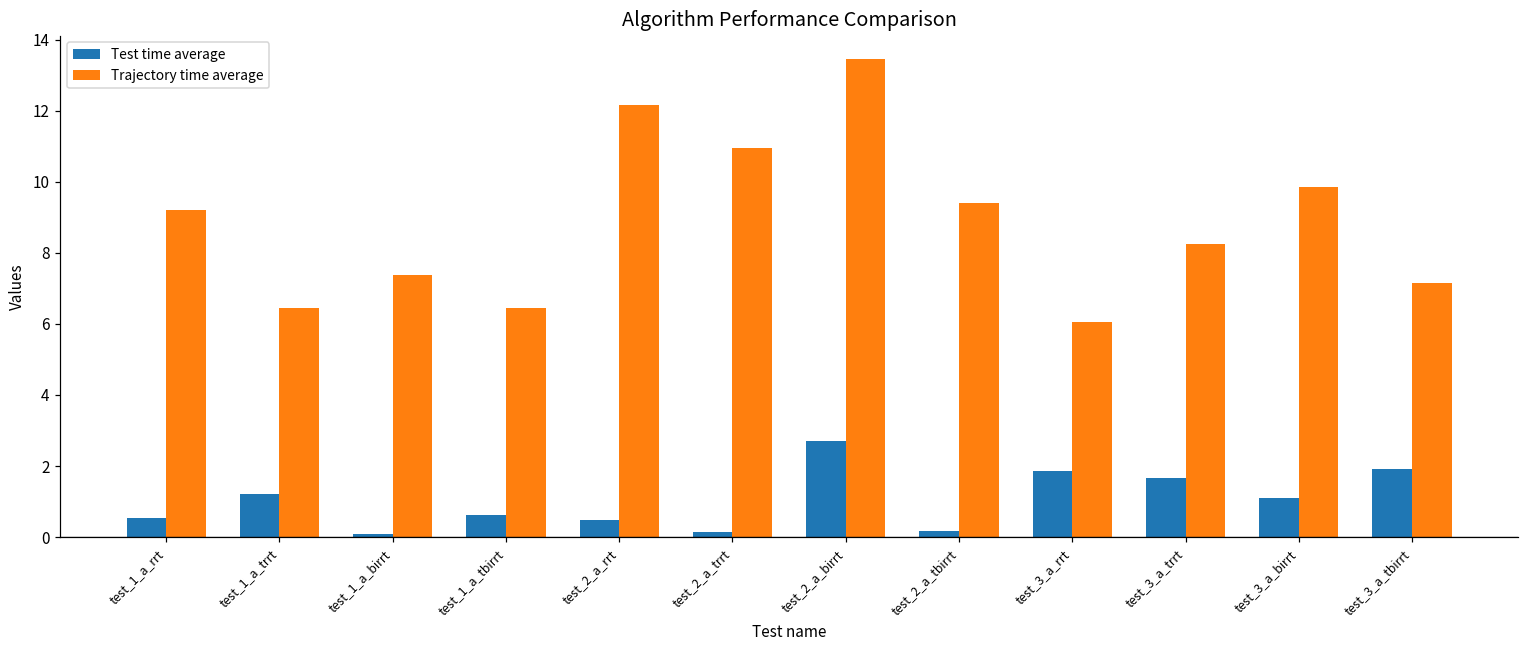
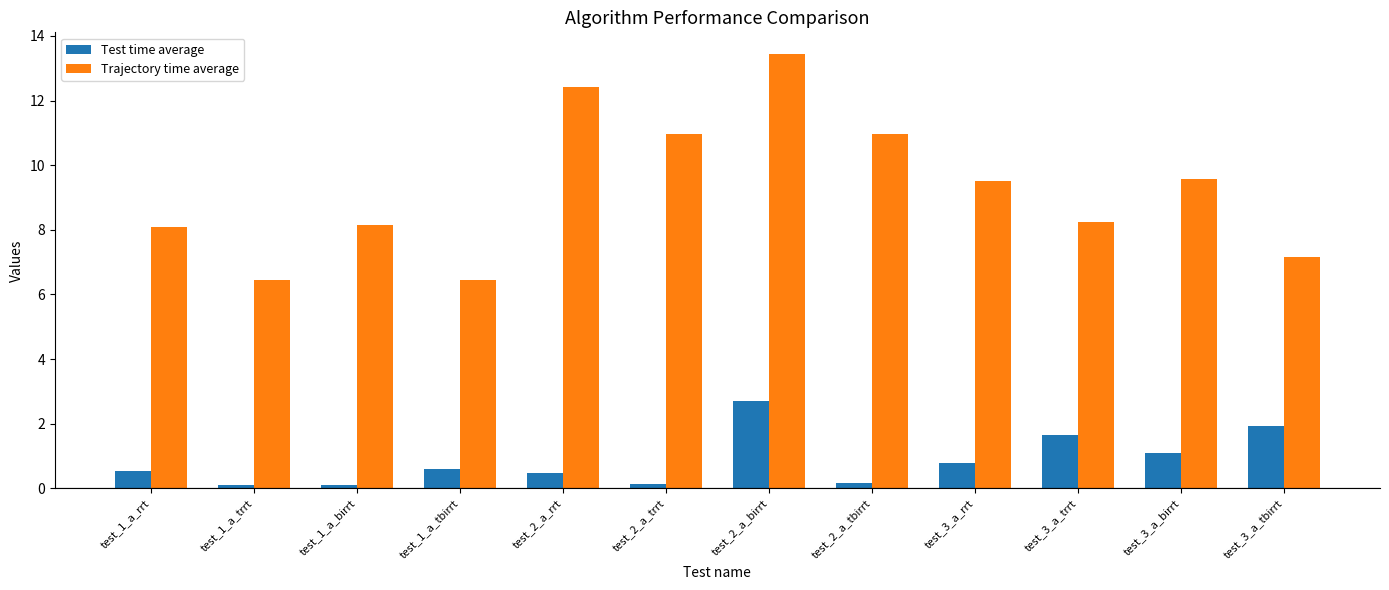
Trajectory time average, test_1_a_rrt: 9.2 -> 8.1
Test time average, test_1_a_trrt: 1.2 -> 0.1
Trajectory time average, test_1_a_birrt: 7.4 -> 8.1
Trajectory time average, test_2_a_rrt: 12.2 -> 12.4
Trajectory time average, test_2_a_tbirrt: 9.4 -> 11.0
Test time average, test_3_a_rrt: 1.8 -> 0.8
Trajectory time average, test_3_a_rrt: 6.0 -> 9.5
Trajectory time average, test_3_a_birrt: 9.9 -> 9.6
